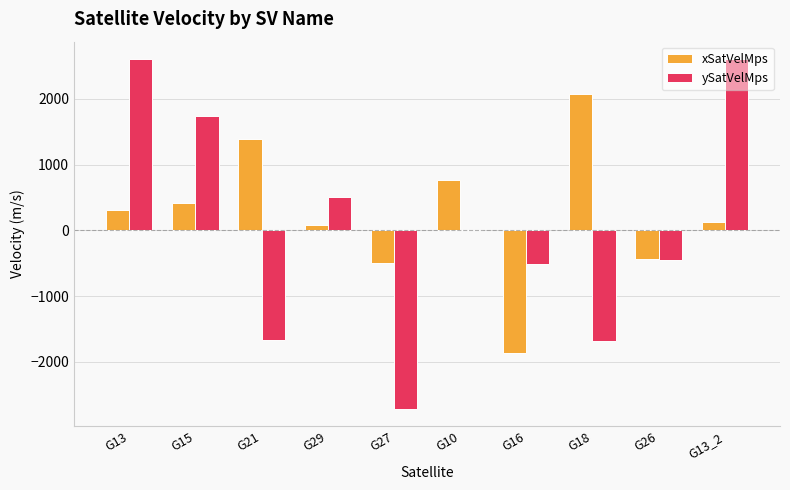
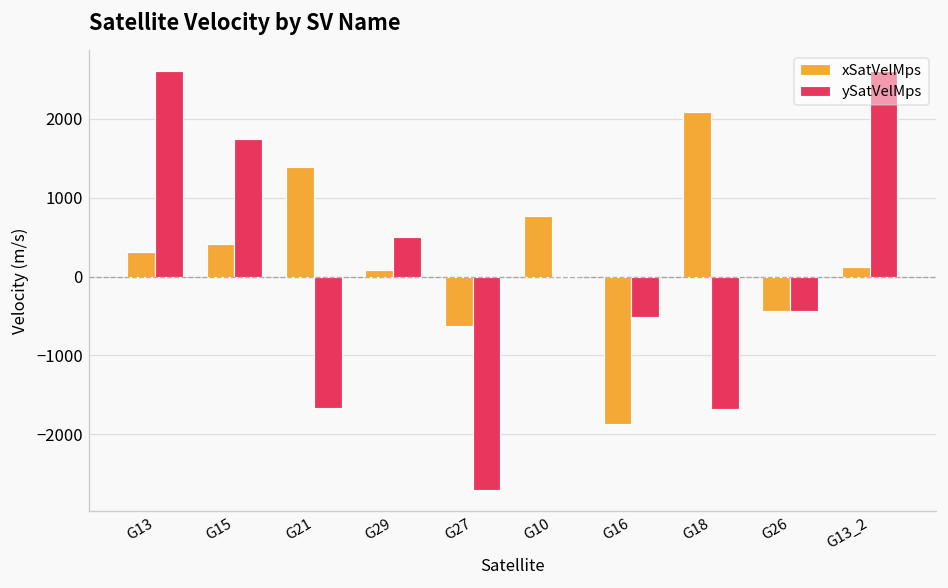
xSatVelMps, G27: -500 -> -600
